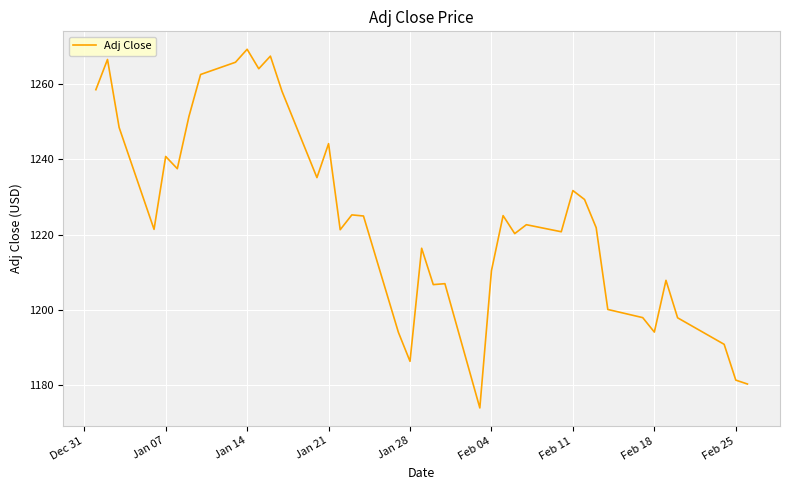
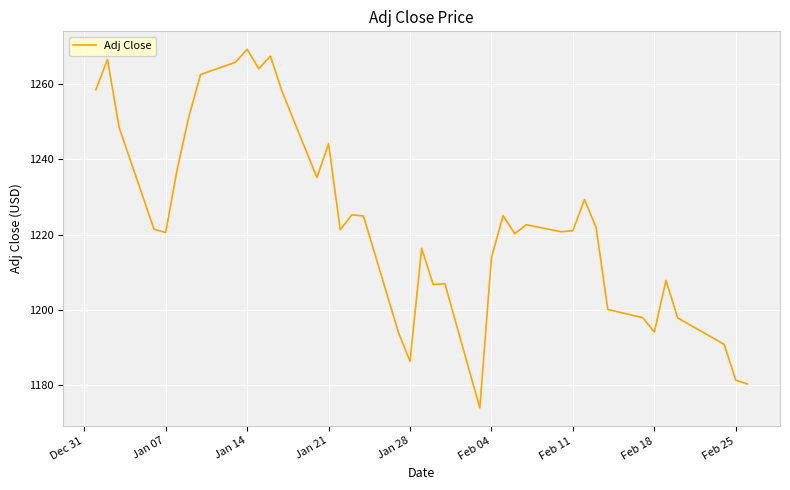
Jan 07: 1241 -> 1221
Feb 04: 1210 -> 1214
Feb 11: 1232 -> 1221
